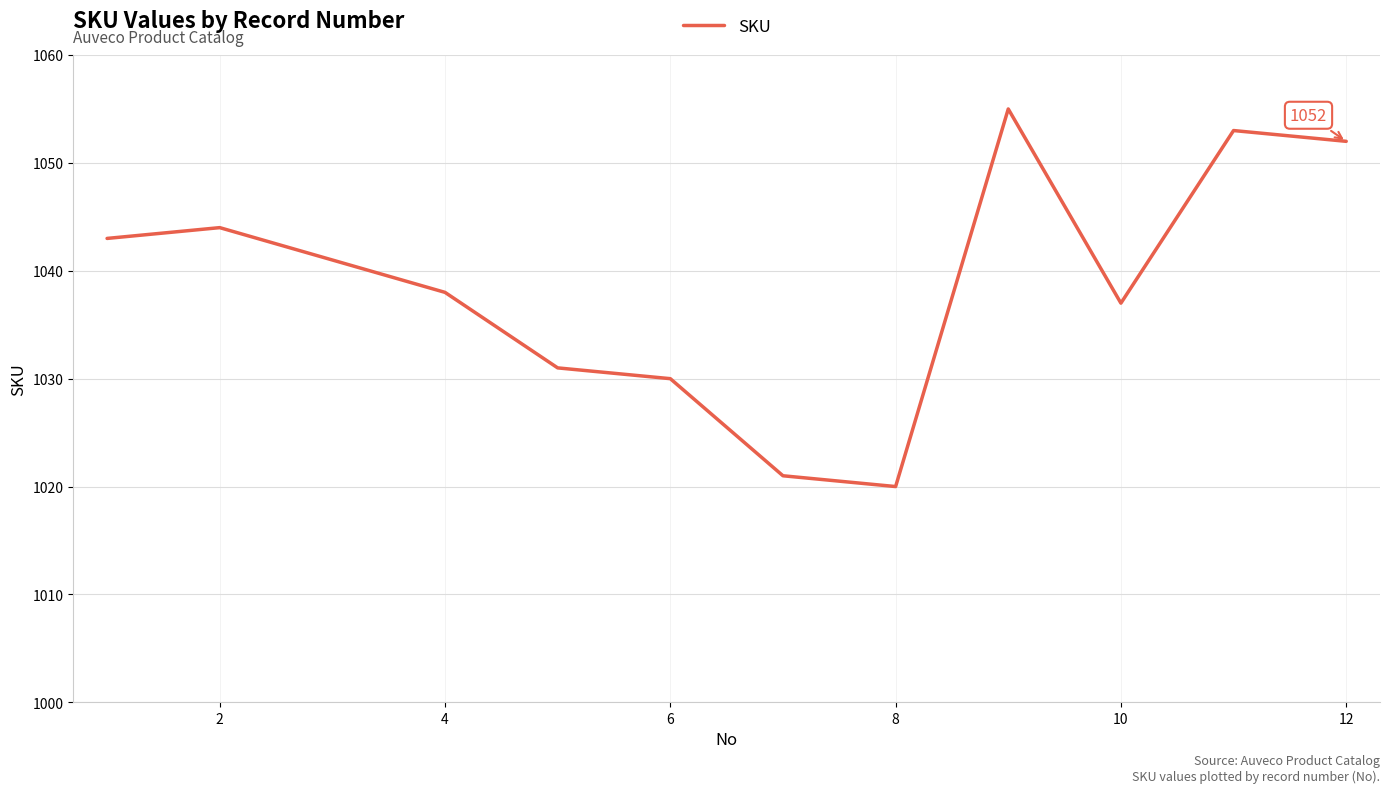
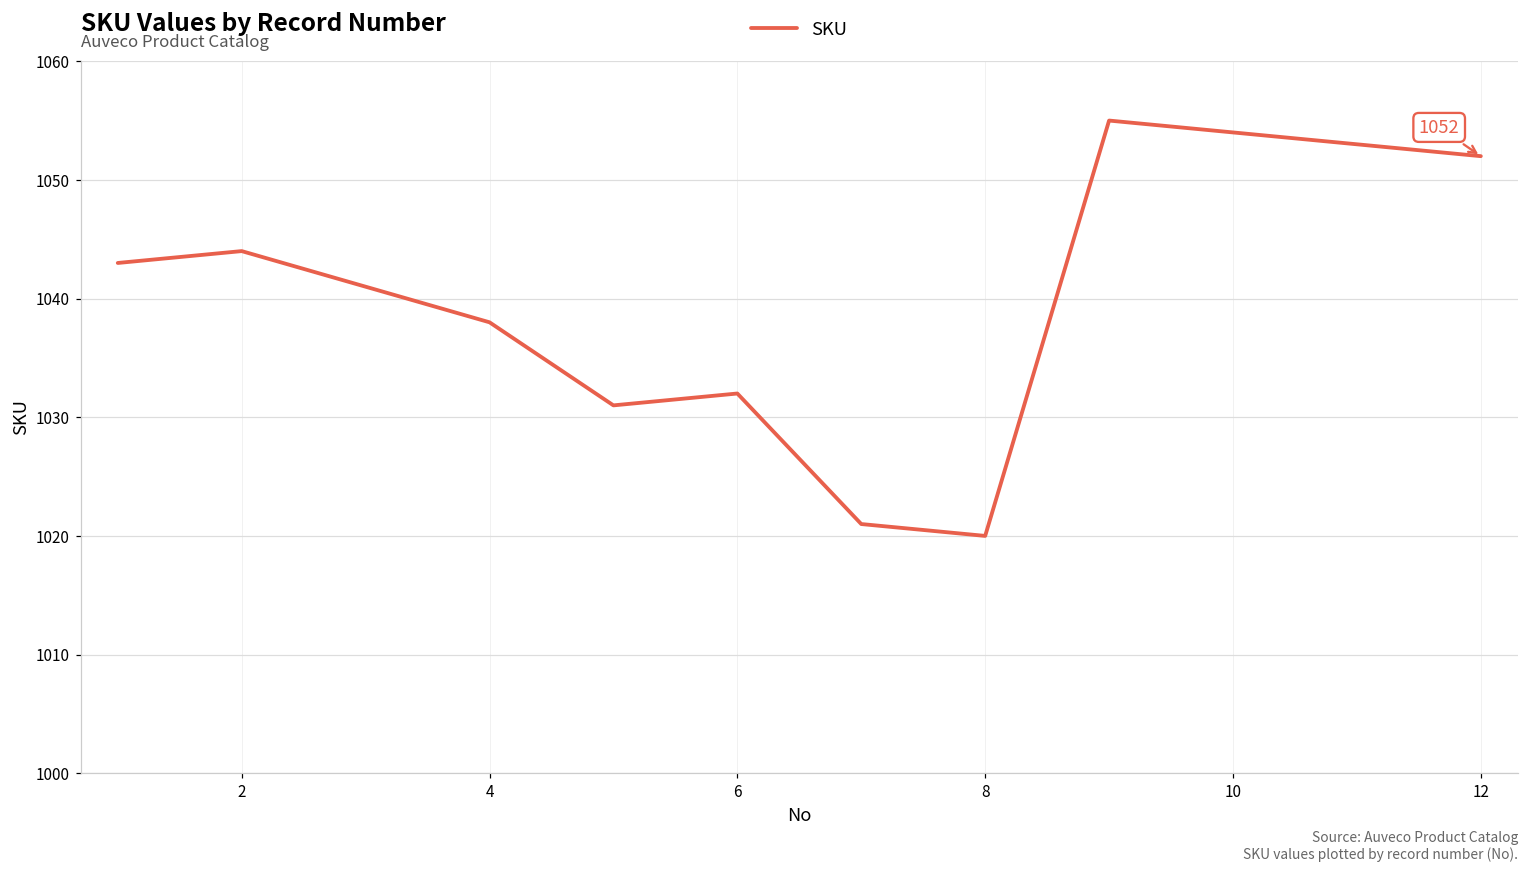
6: 1030 -> 1032
10: 1037 -> 1054
